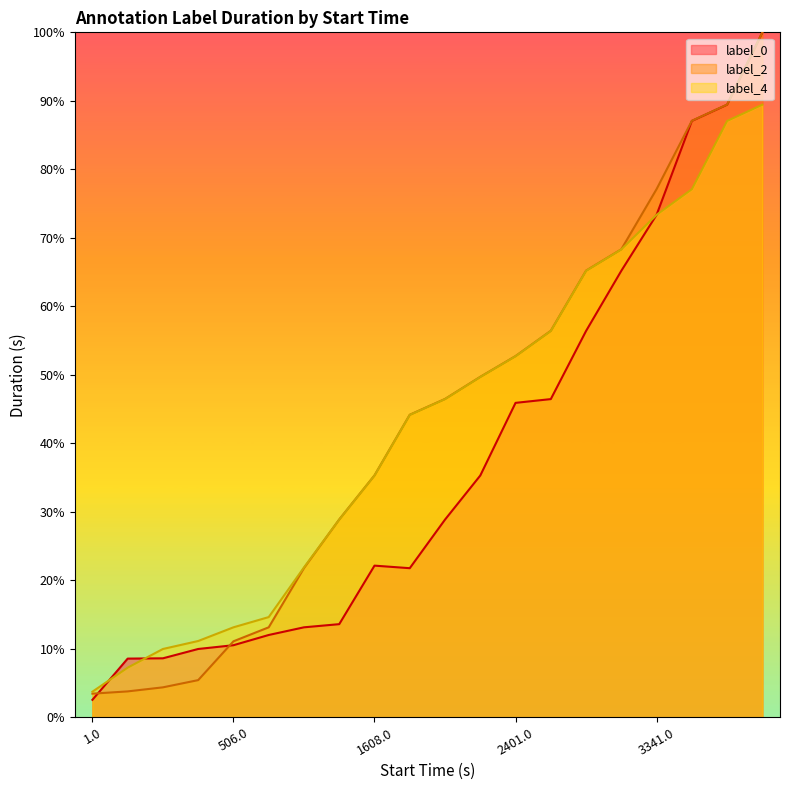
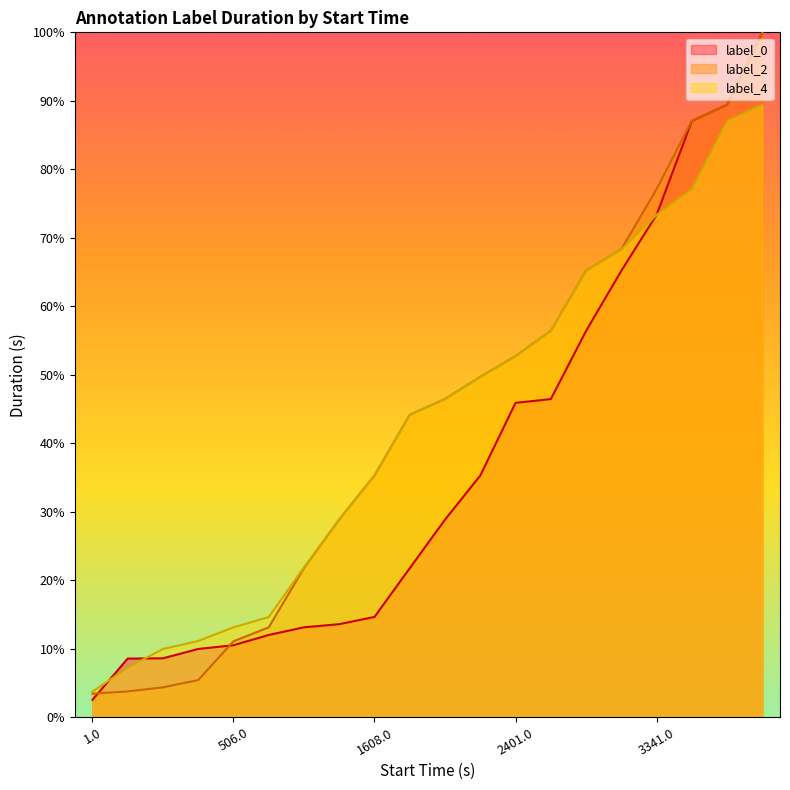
label_0, 1608.0: 22% -> 15%
